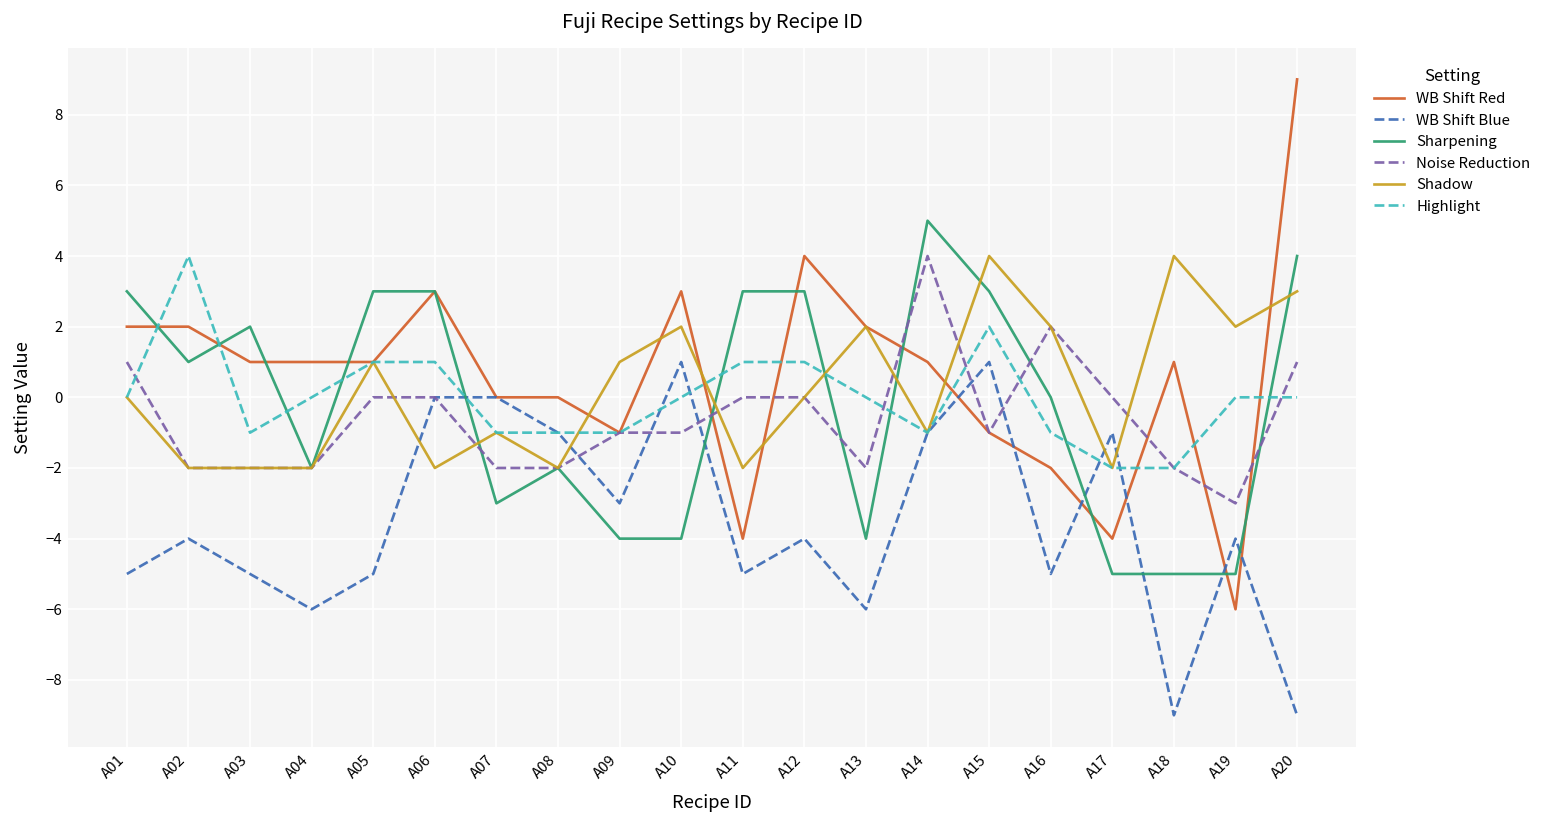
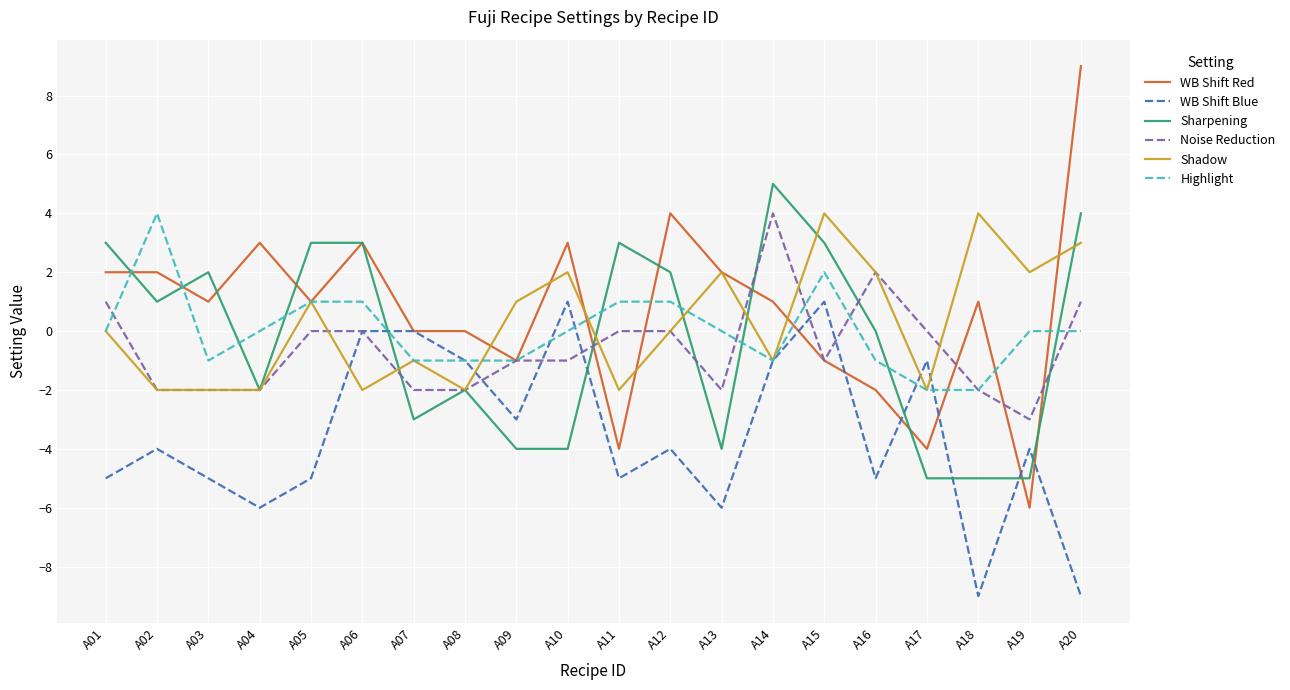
WB Shift Red, A04: 1 -> 3
Sharpening, A12: 3 -> 2
